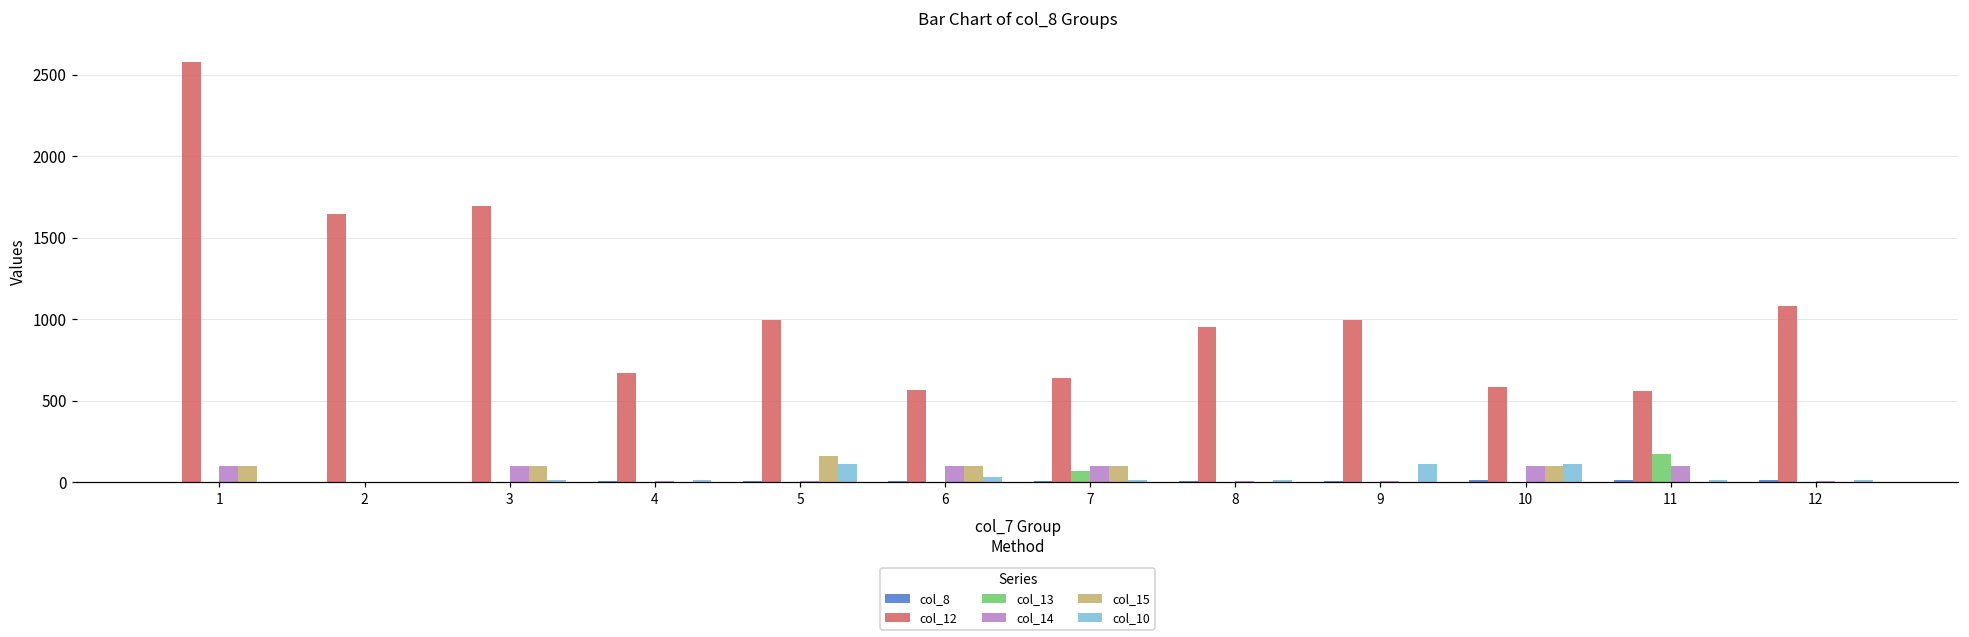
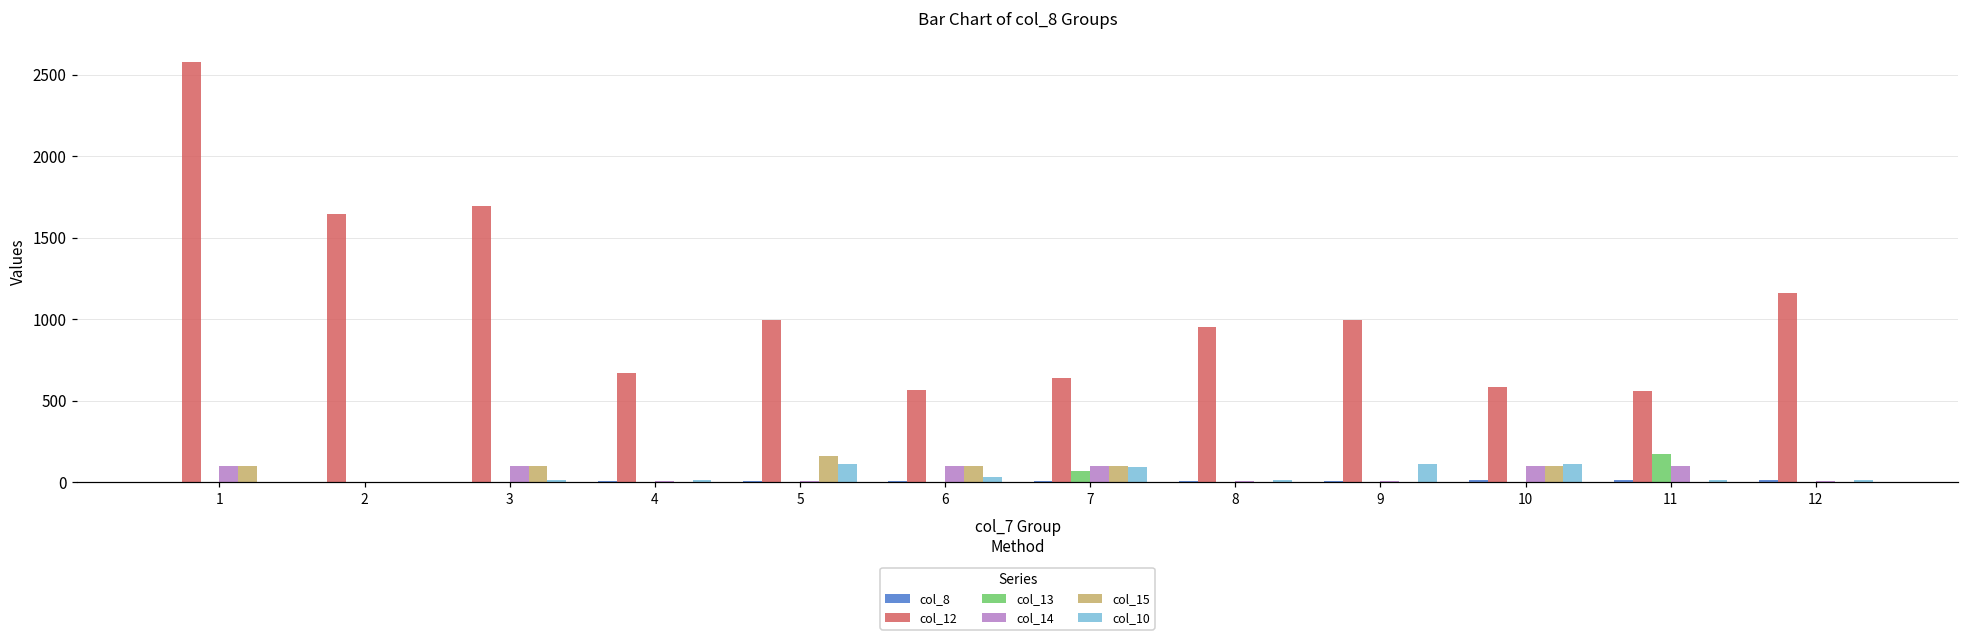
col_10, 7: 10 -> 90
col_12, 12: 1080 -> 1160
